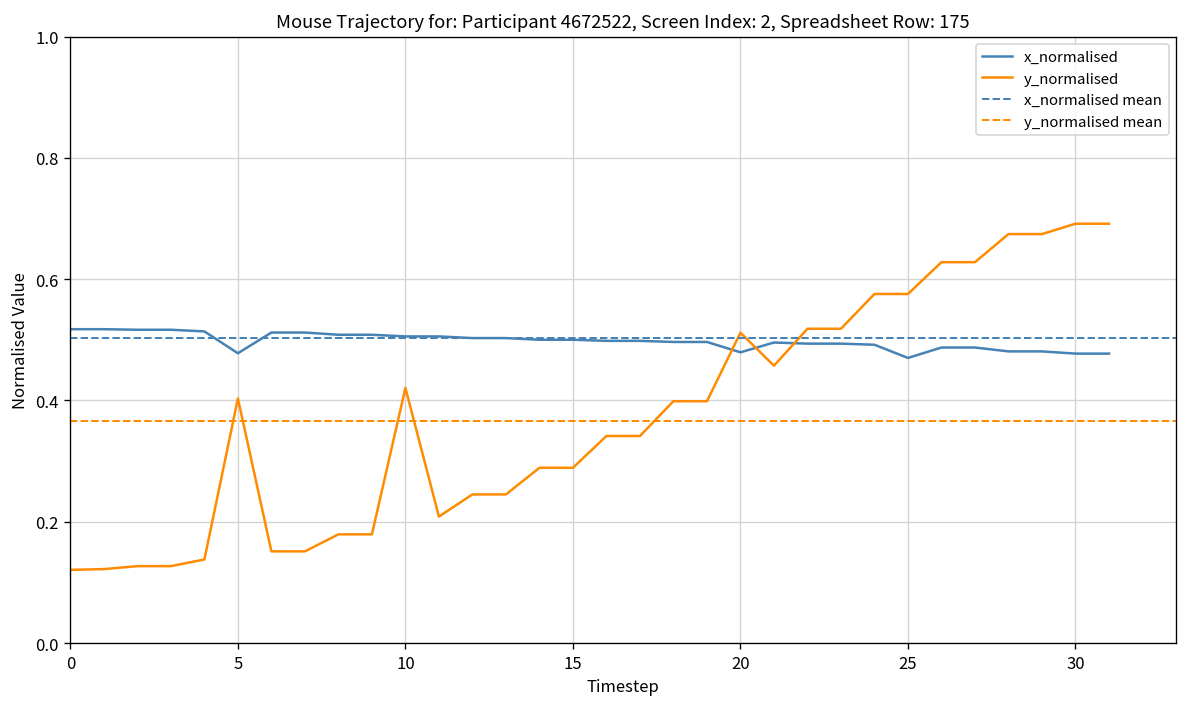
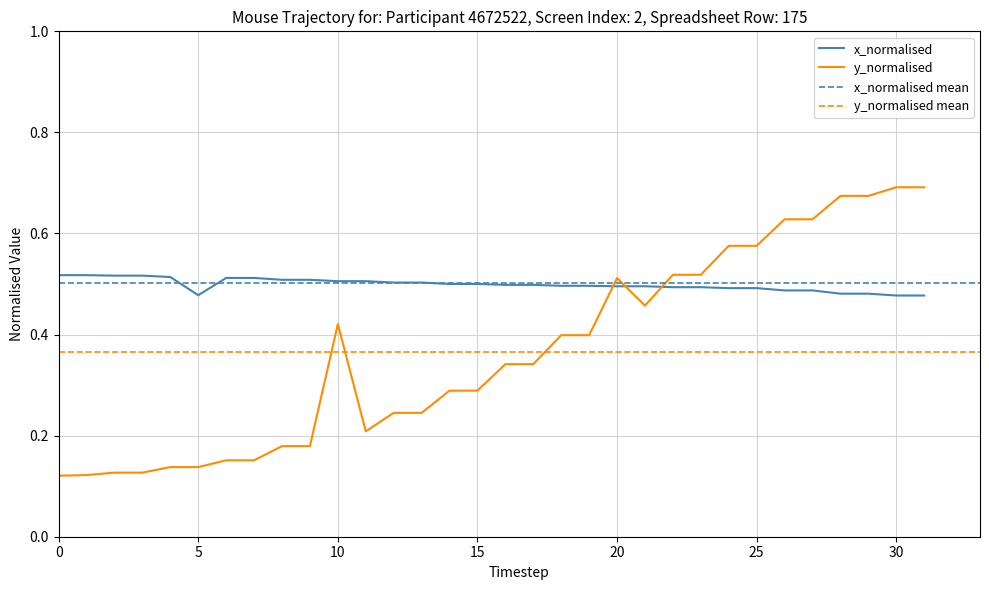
y_normalised, 5: 0.40 -> 0.14
x_normalised, 20: 0.48 -> 0.50
x_normalised, 25: 0.47 -> 0.49
